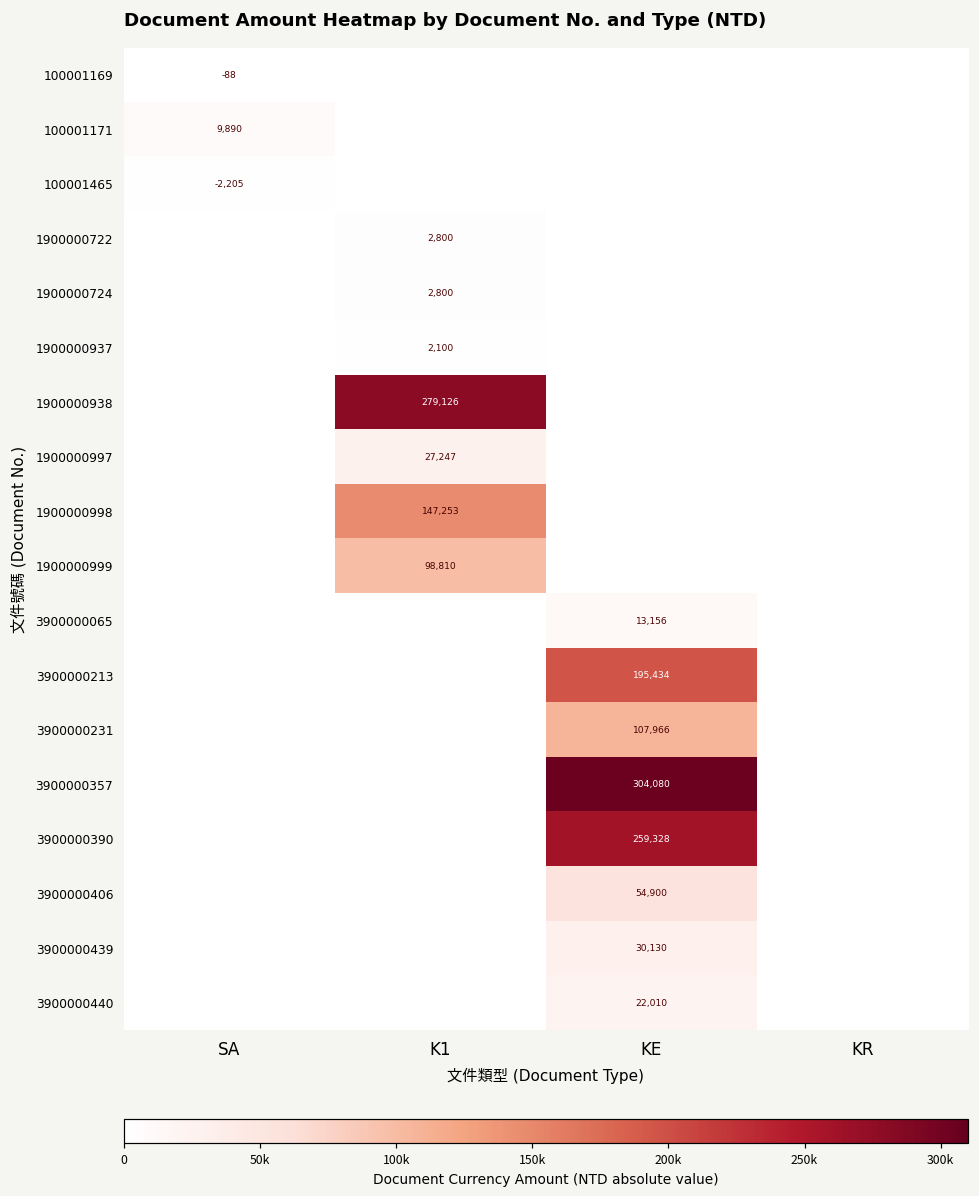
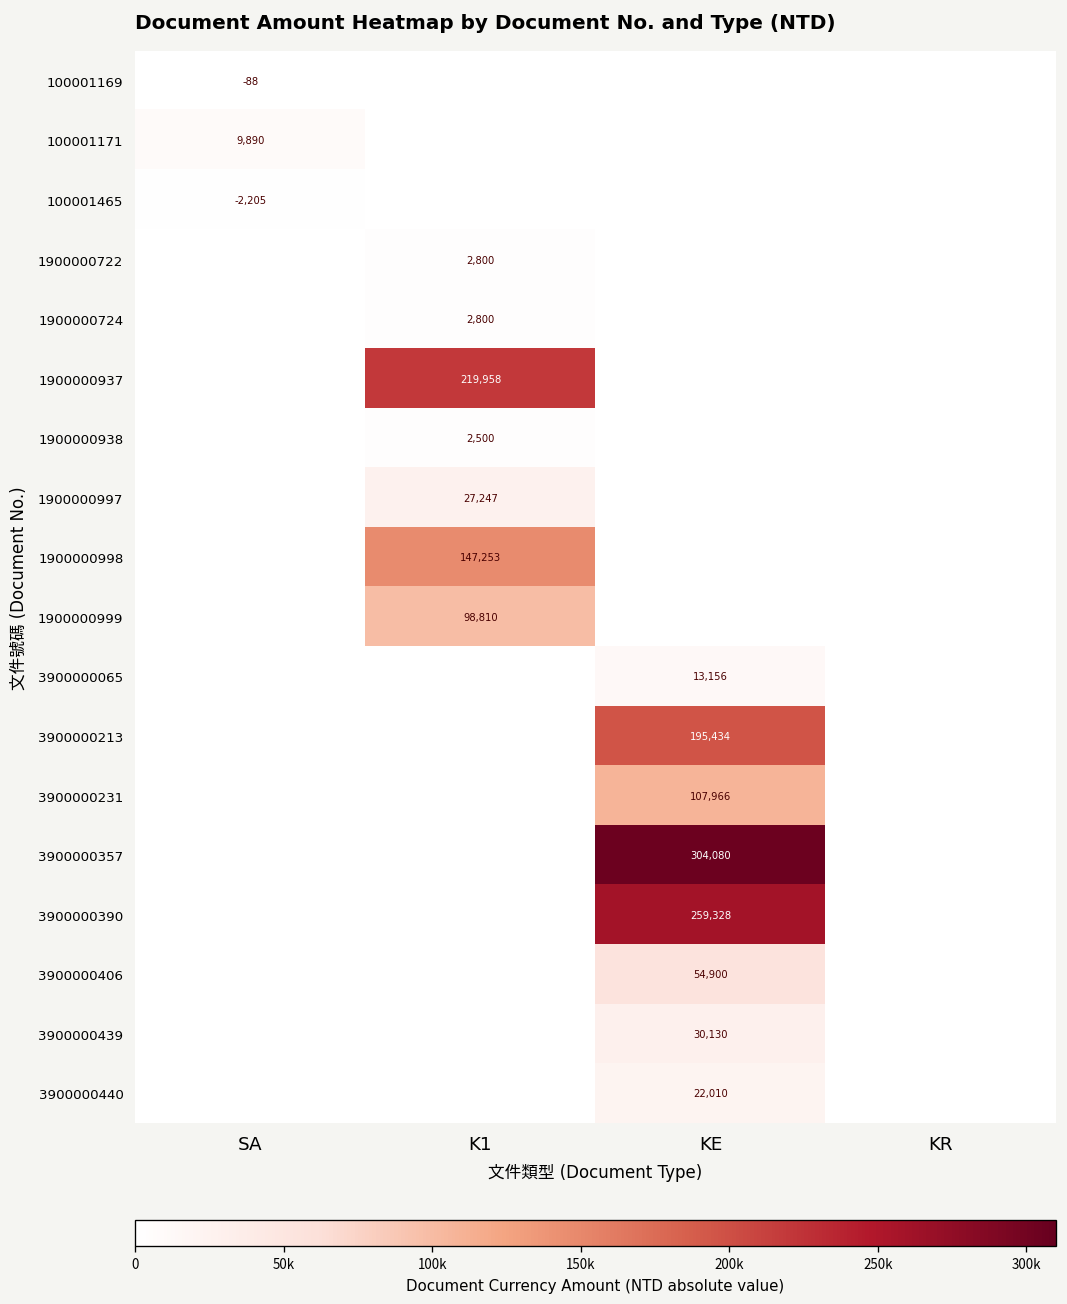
1900000937, K1: 2,100 -> 219,958
1900000938, K1: 279,126 -> 2,500
